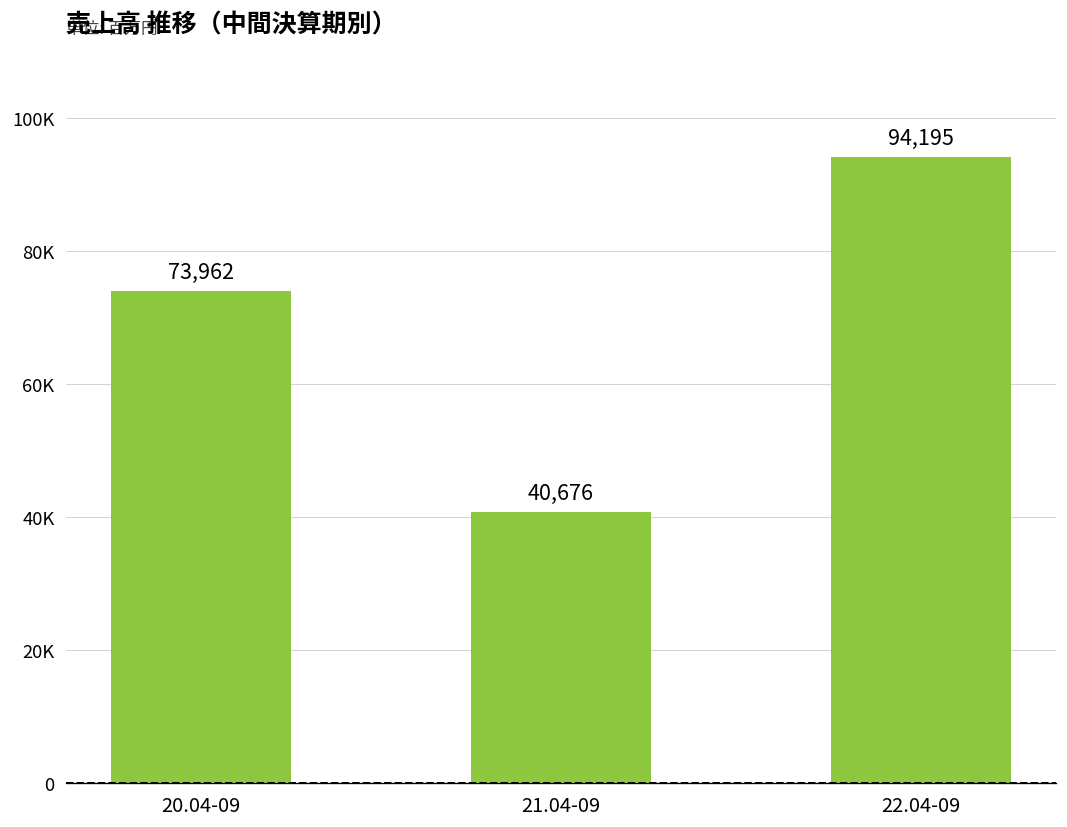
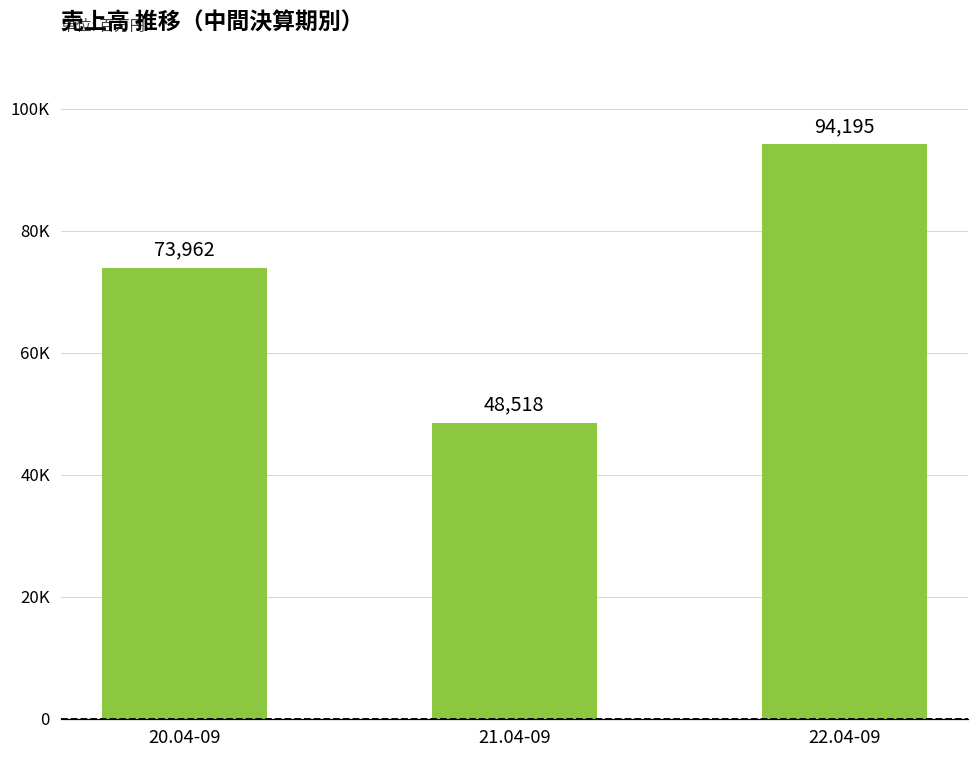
21.04-09: 40,676 -> 48,518
